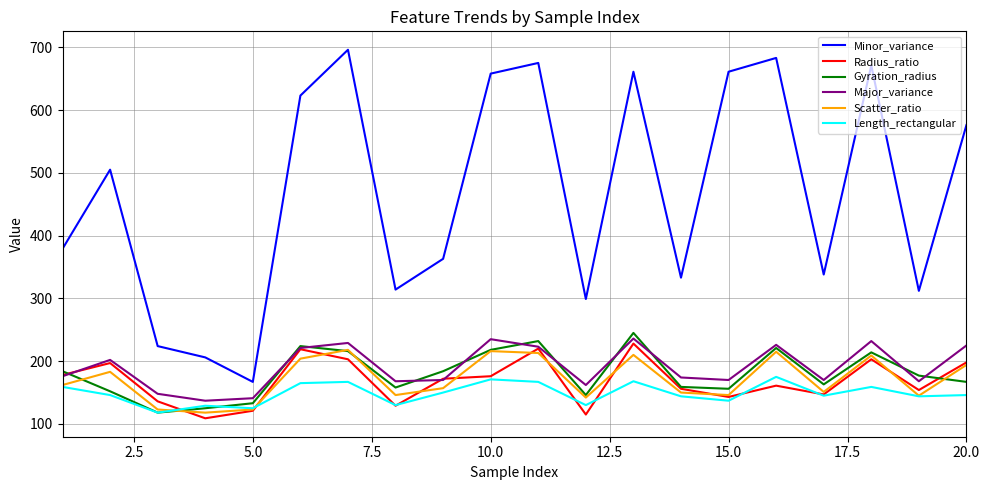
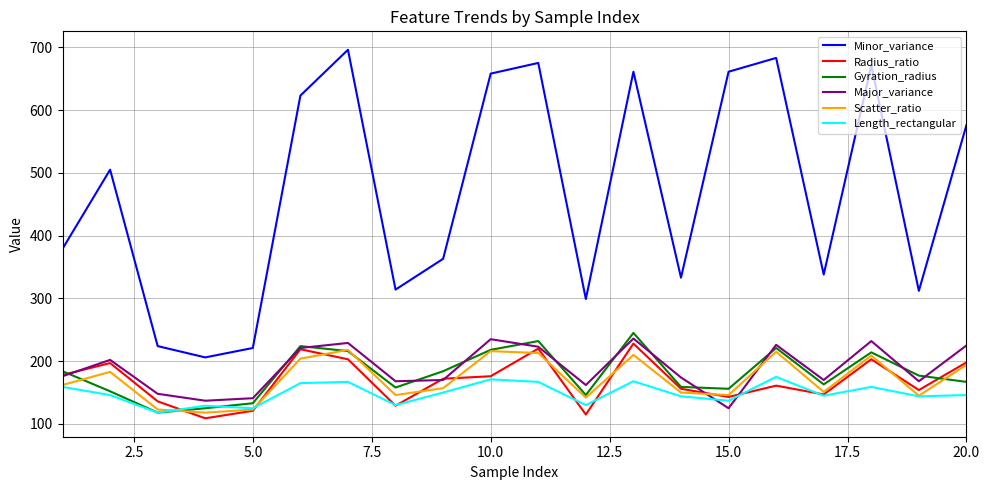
Minor_variance, 5.0: 170 -> 220
Major_variance, 15.0: 170 -> 130
